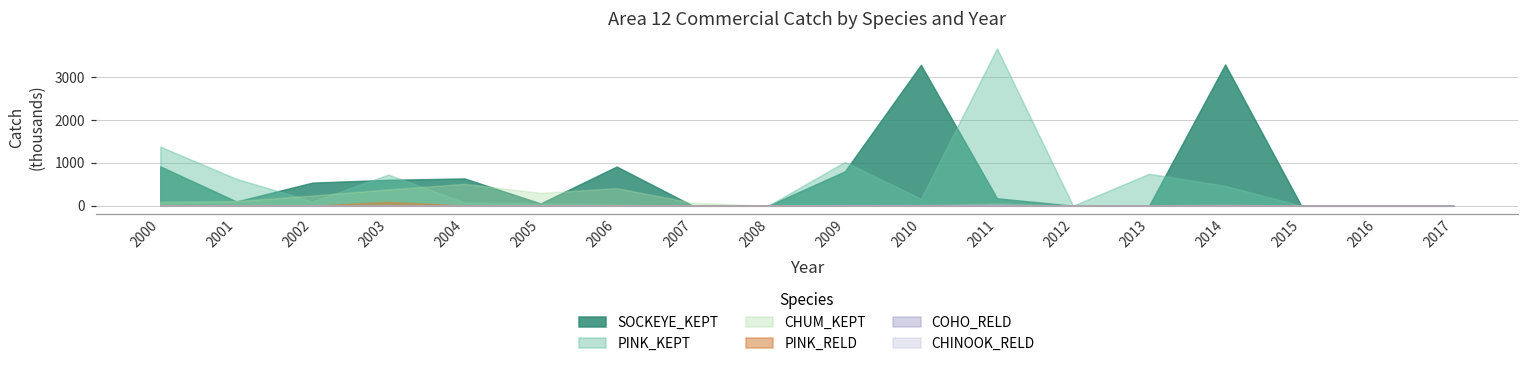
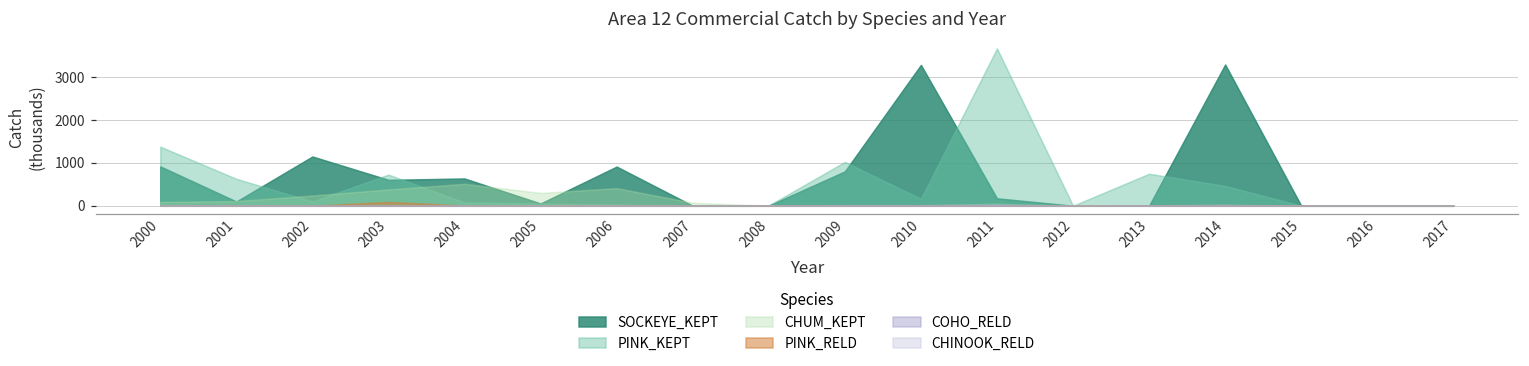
SOCKEYE_KEPT, 2002: 500 -> 1100
